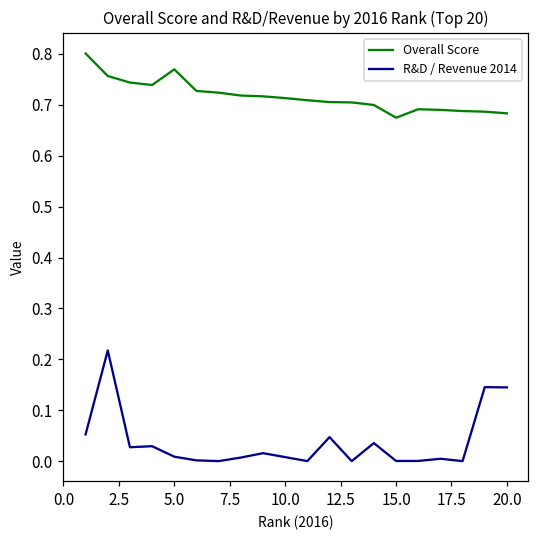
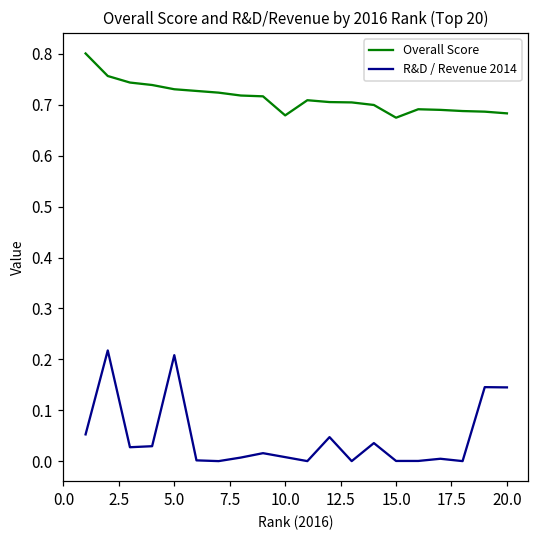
Overall Score, 5.0: 0.77 -> 0.73
R&D / Revenue 2014, 5.0: 0.01 -> 0.21
Overall Score, 10.0: 0.71 -> 0.68
